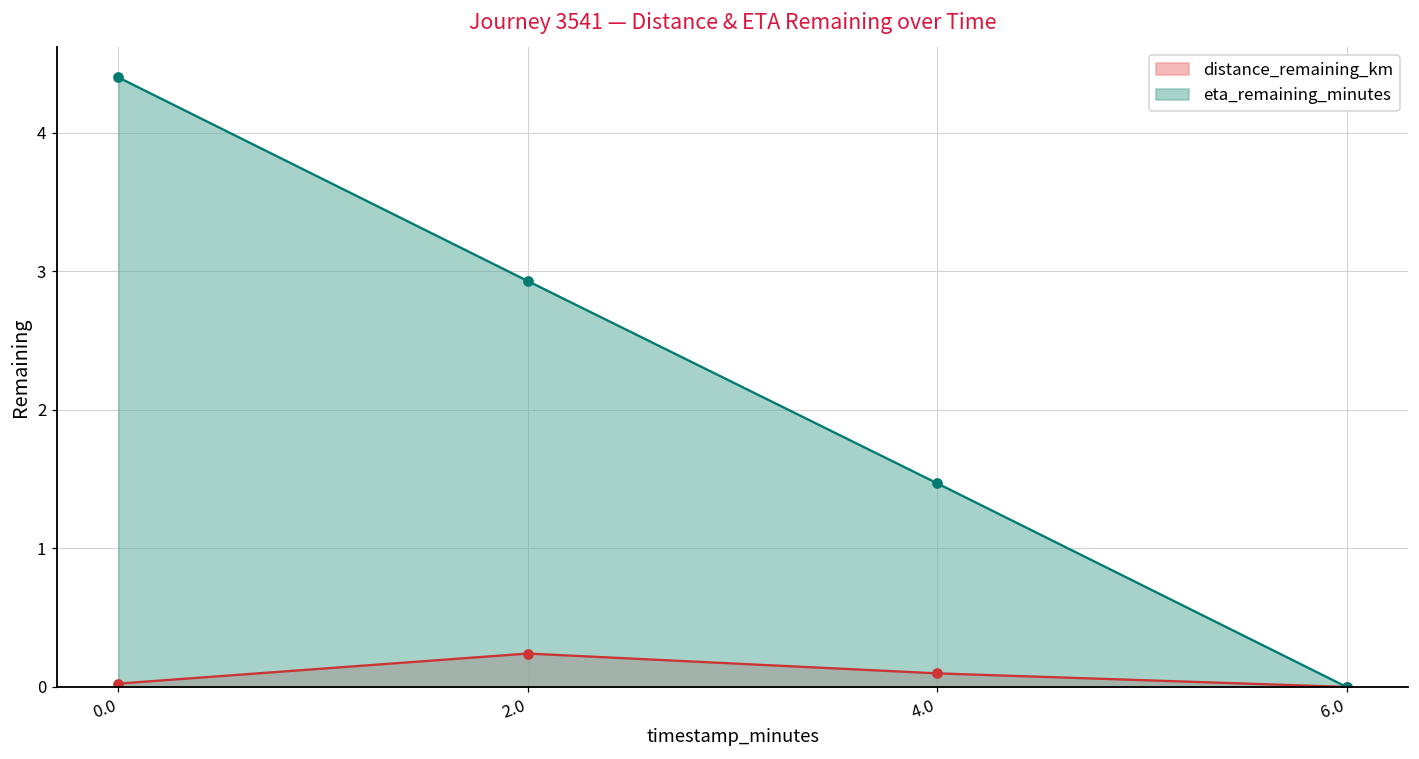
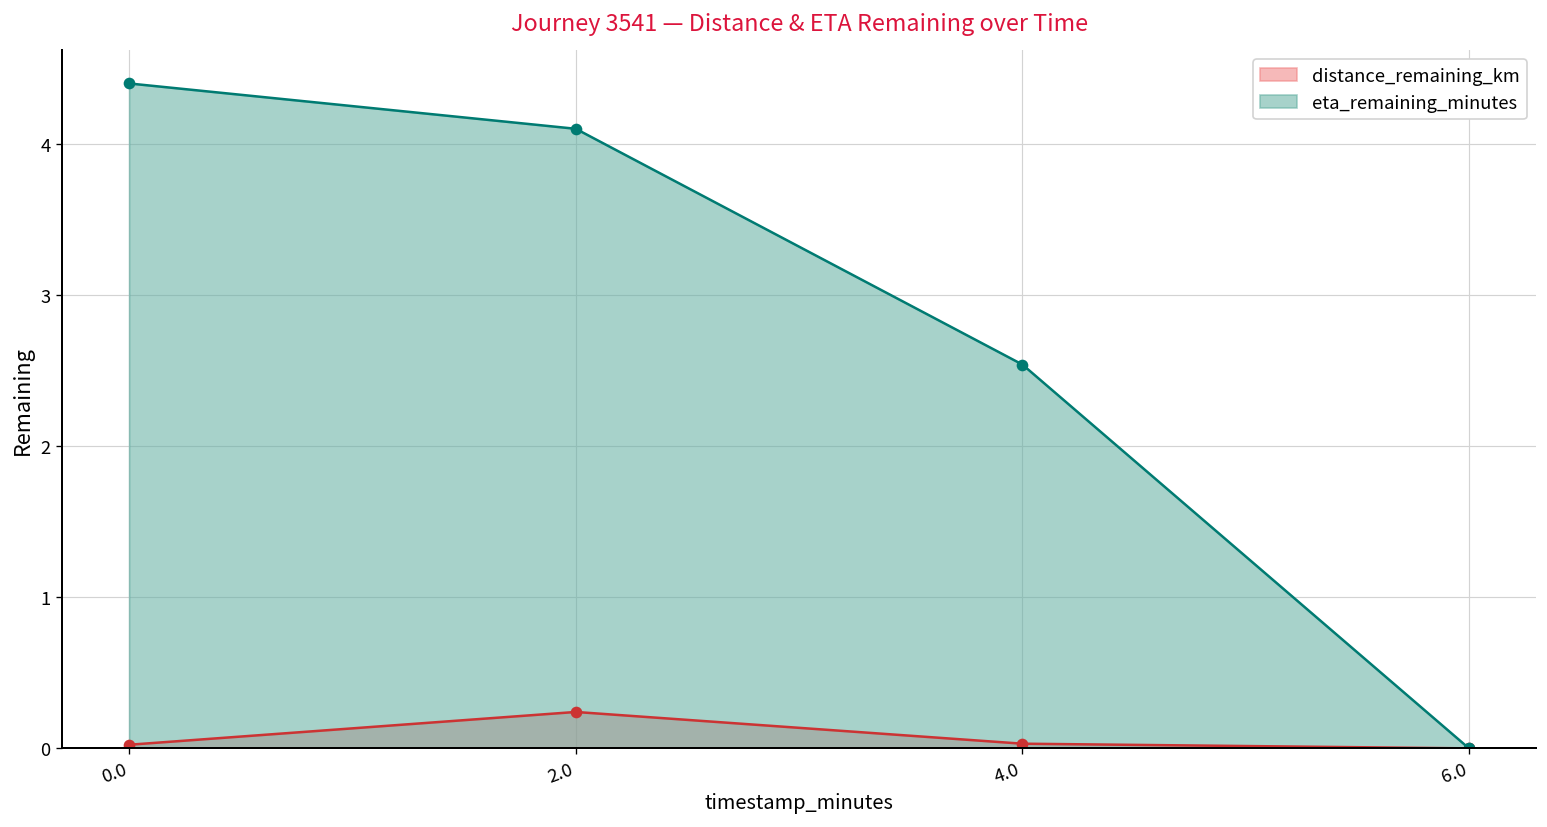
eta_remaining_minutes, 2.0: 2.93 -> 4.10
distance_remaining_km, 4.0: 0.10 -> 0.03
eta_remaining_minutes, 4.0: 1.47 -> 2.54
